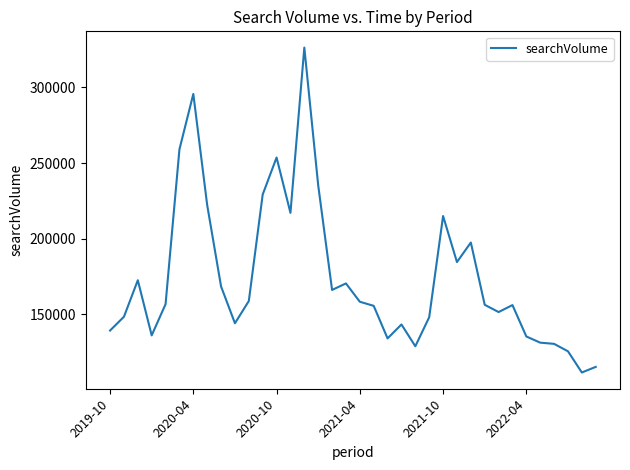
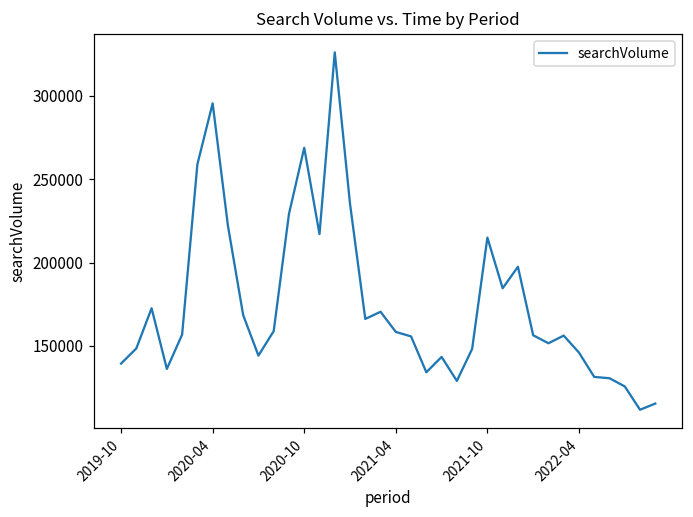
2020-10: 254000 -> 269000
2022-04: 135000 -> 146000
